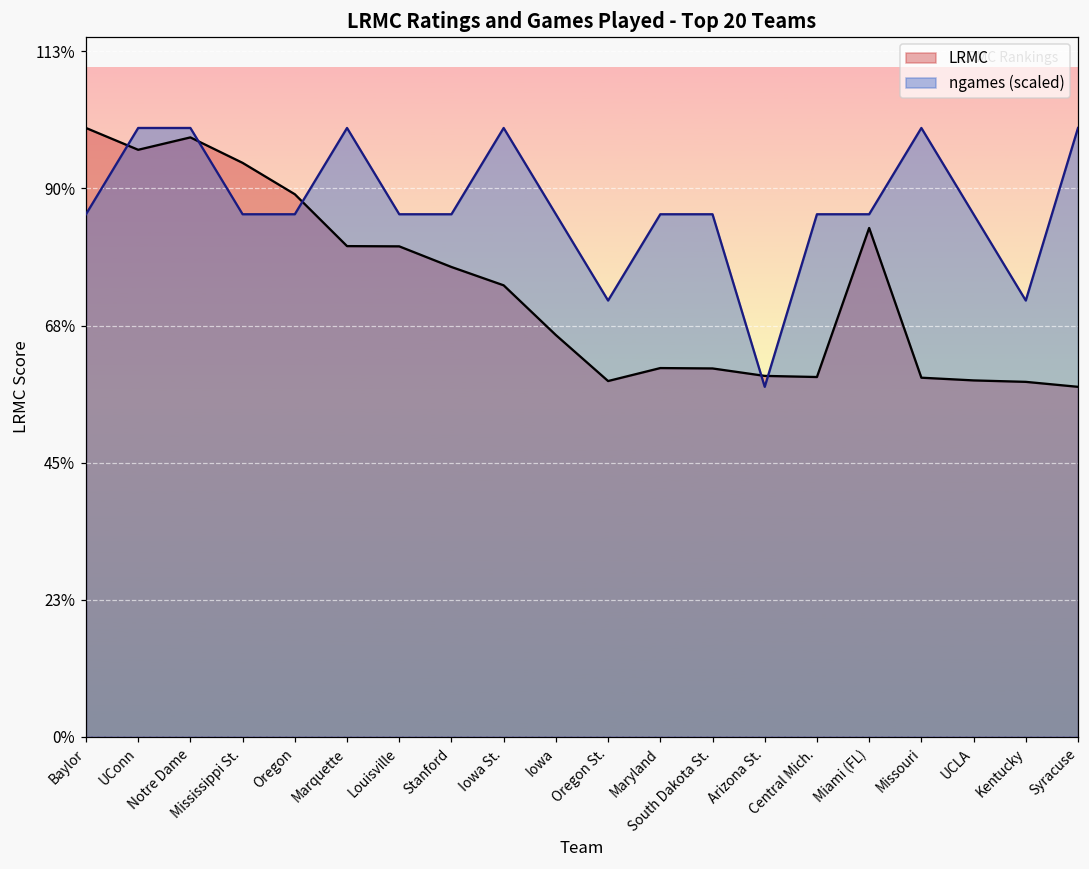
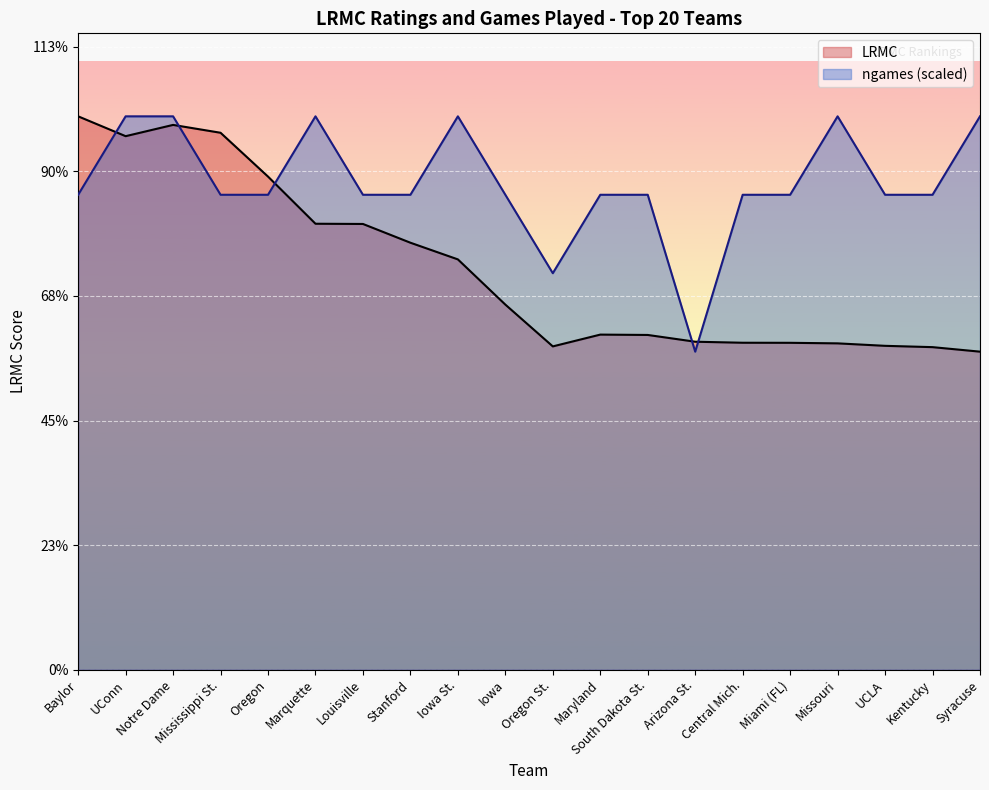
LRMC, Mississippi St.: 95% -> 97%
LRMC, Miami (FL): 84% -> 59%
ngames (scaled), Kentucky: 72% -> 86%
